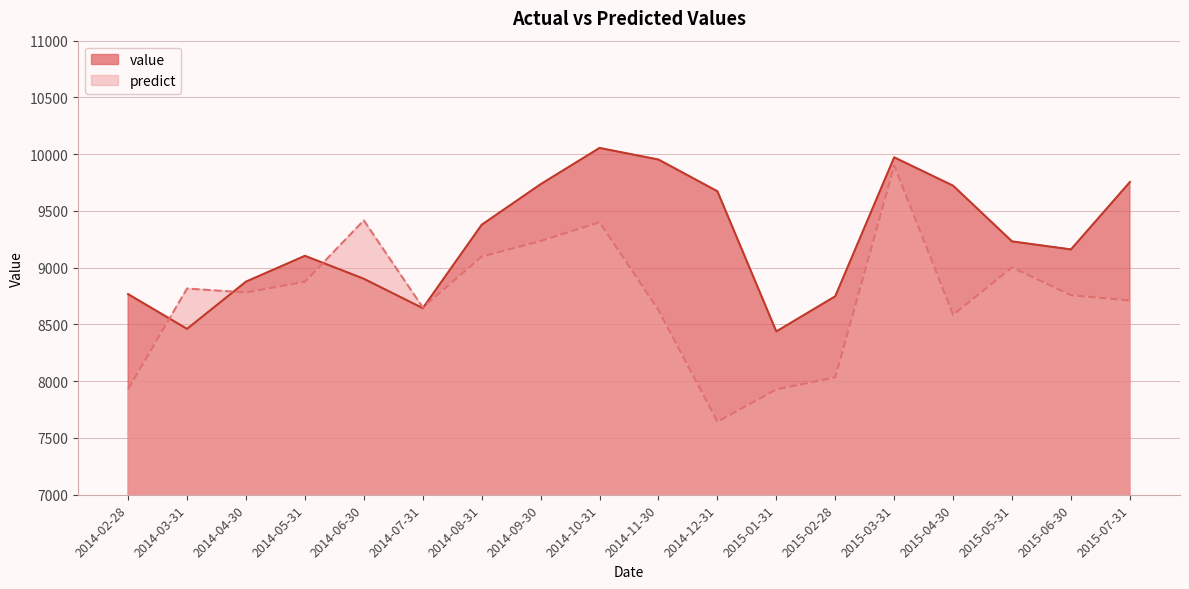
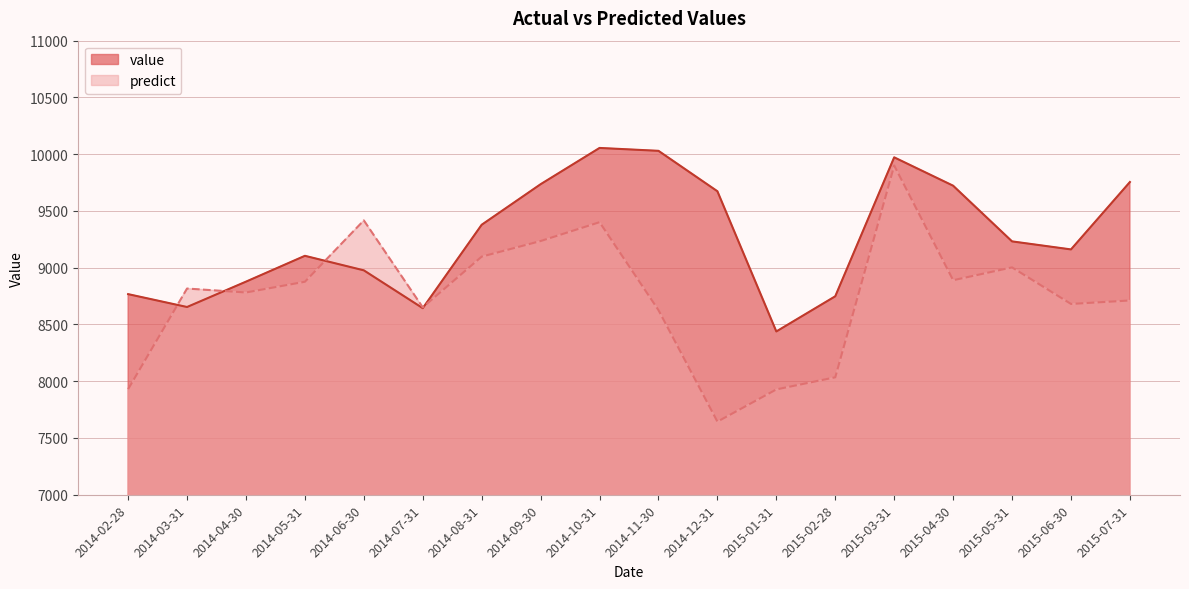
value, 2014-03-31: 8460 -> 8650
value, 2014-06-30: 8900 -> 8980
value, 2014-11-30: 9950 -> 10030
predict, 2015-04-30: 8590 -> 8890
predict, 2015-06-30: 8760 -> 8680
